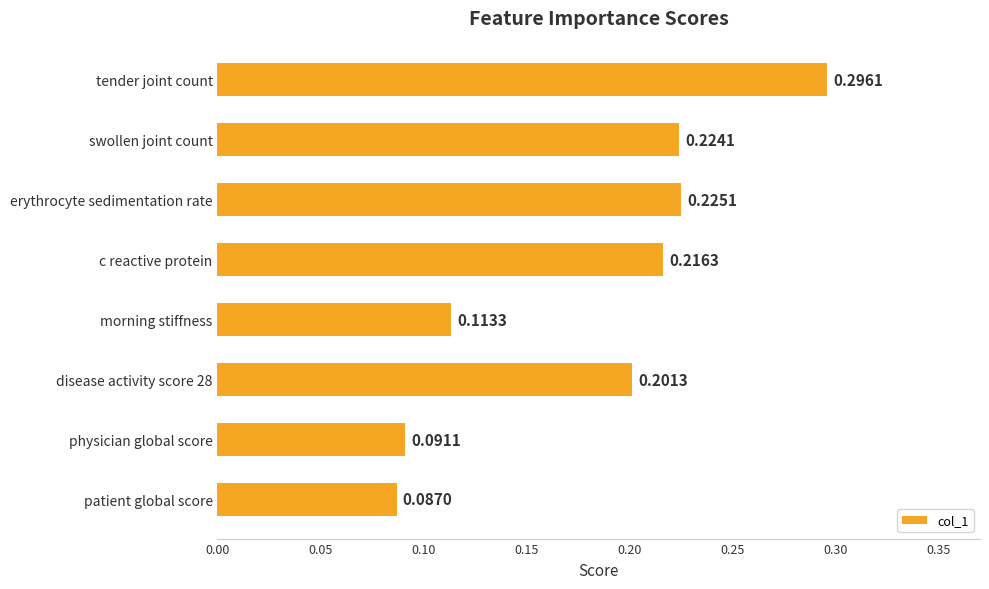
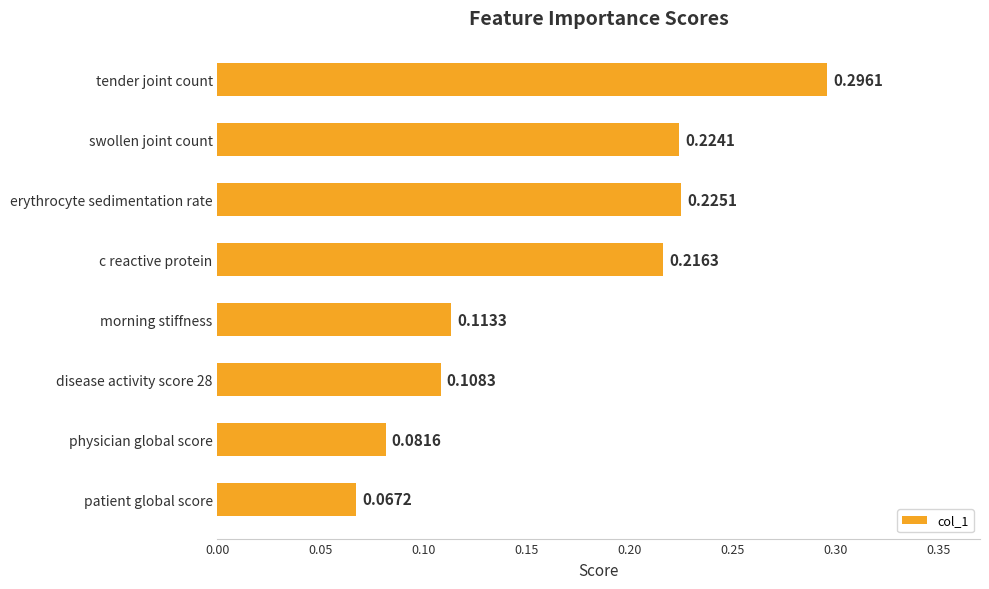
disease activity score 28: 0.2013 -> 0.1083
physician global score: 0.0911 -> 0.0816
patient global score: 0.0870 -> 0.0672
